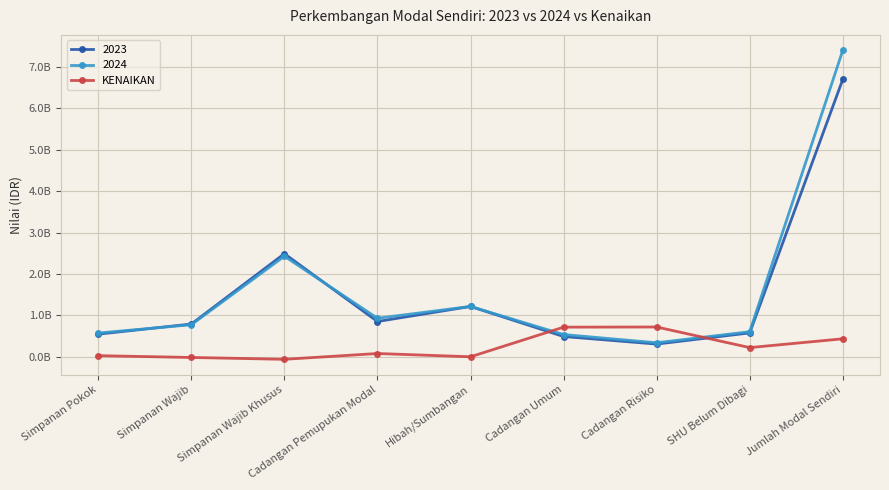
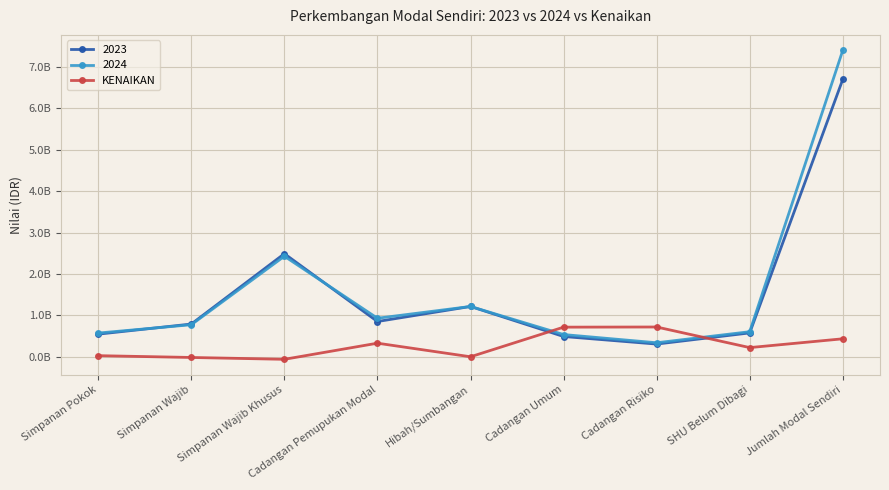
KENAIKAN, Cadangan Pemupukan Modal: 100000000 -> 300000000
